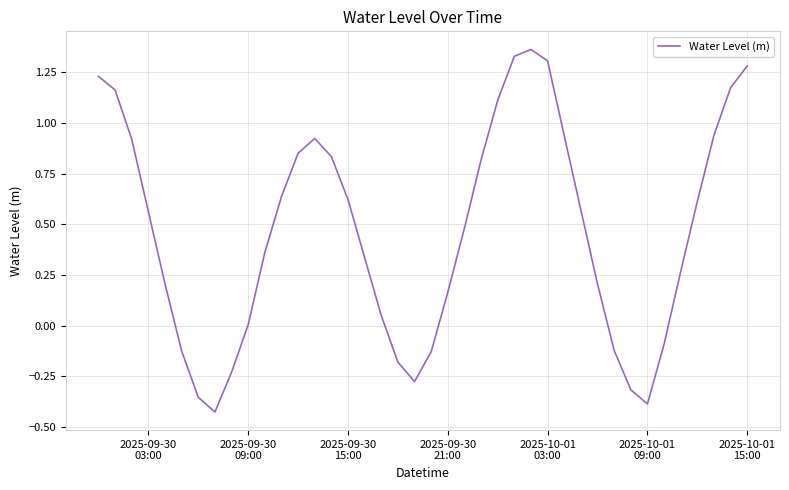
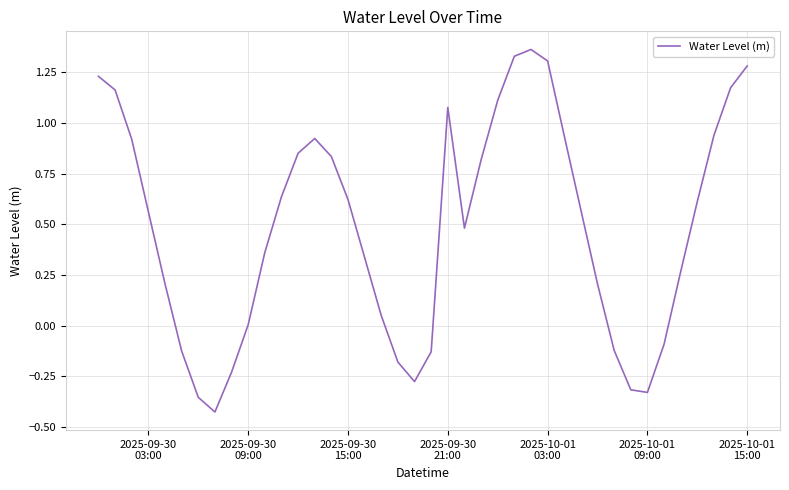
2025-09-30 21:00: 0.16 -> 1.08
2025-10-01 09:00: -0.39 -> -0.33
